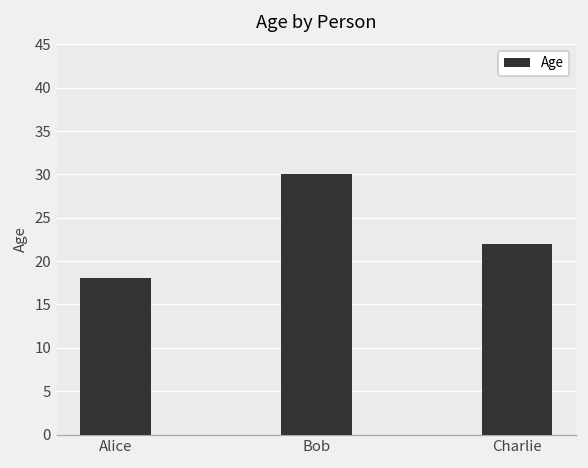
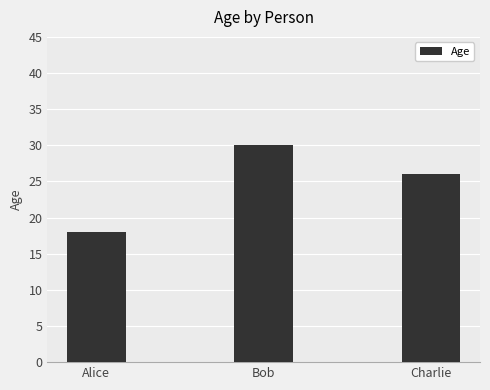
Charlie: 22 -> 26
